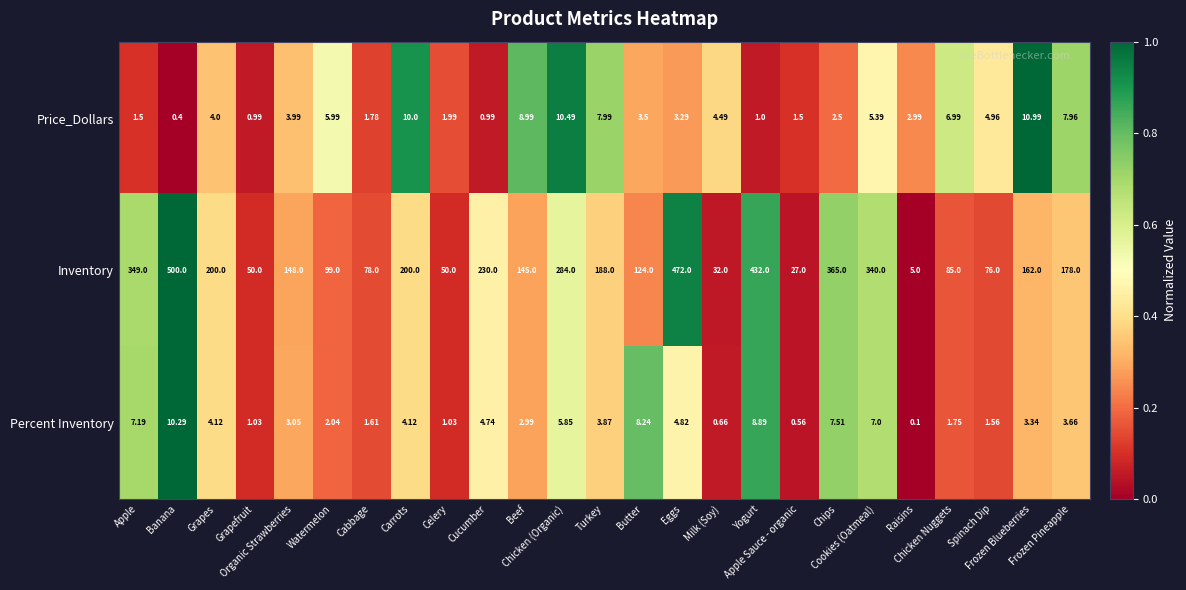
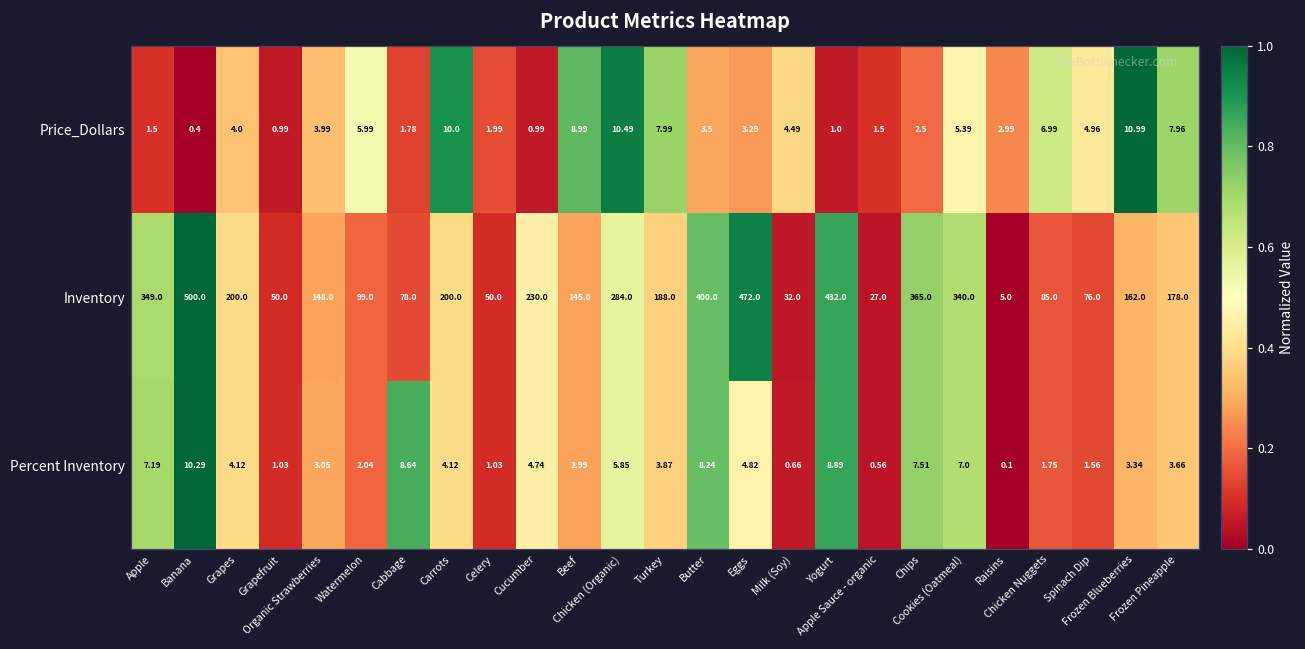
Inventory, Butter: 124.0 -> 400.0
Percent Inventory, Cabbage: 1.61 -> 8.64
